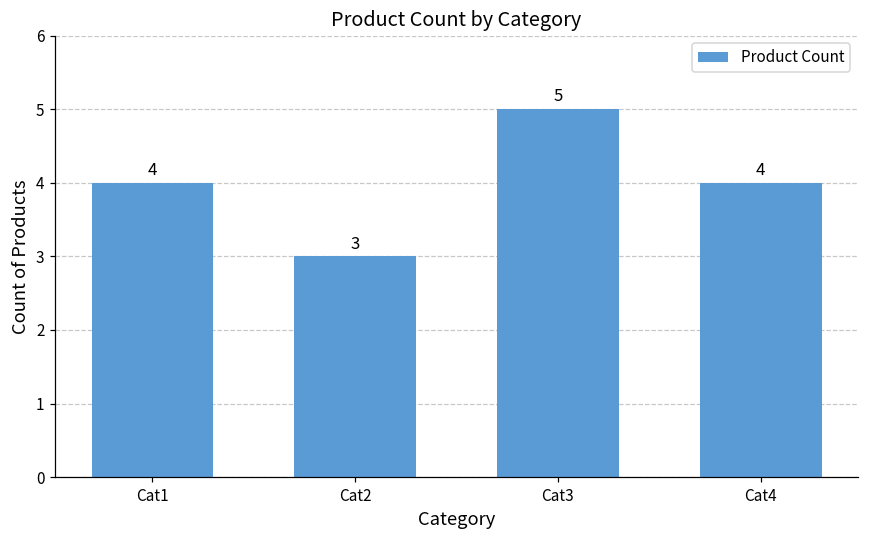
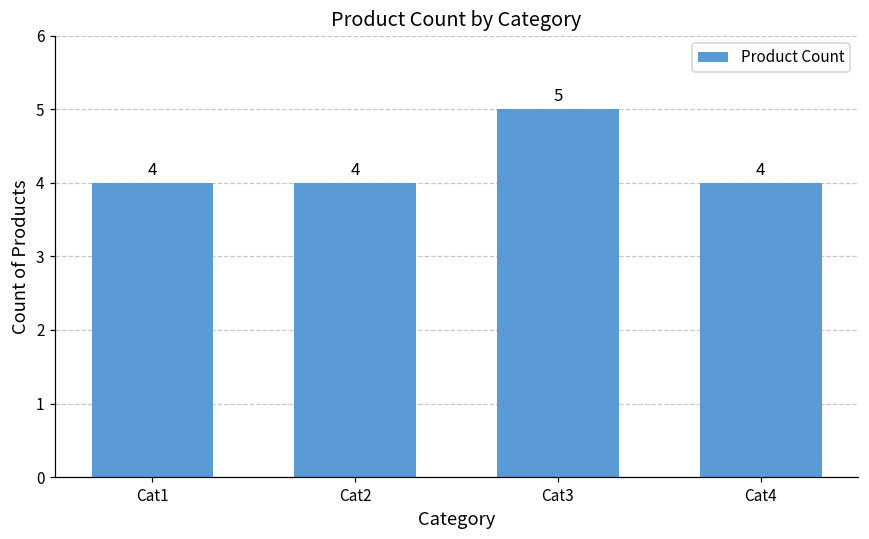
Cat2: 3 -> 4
